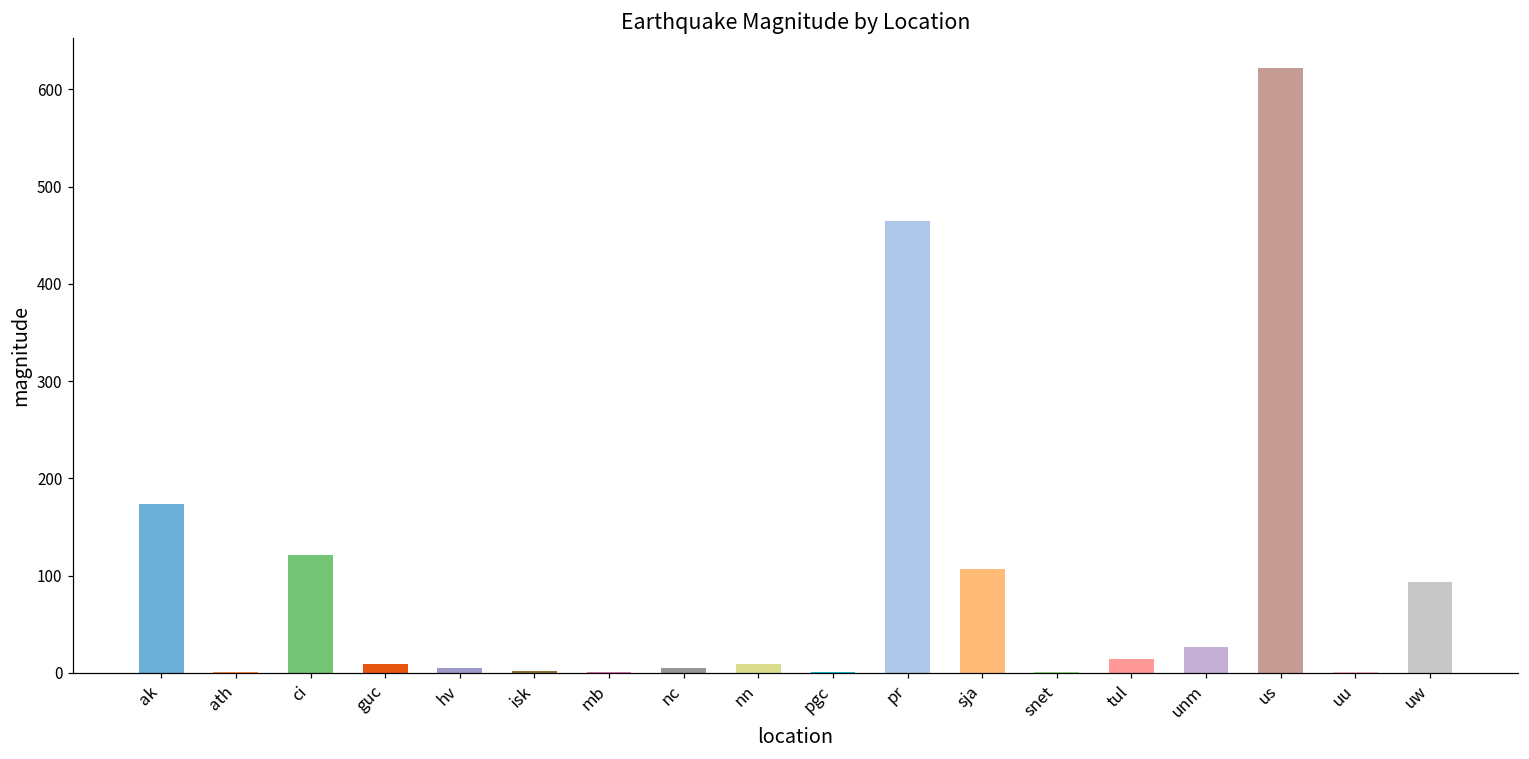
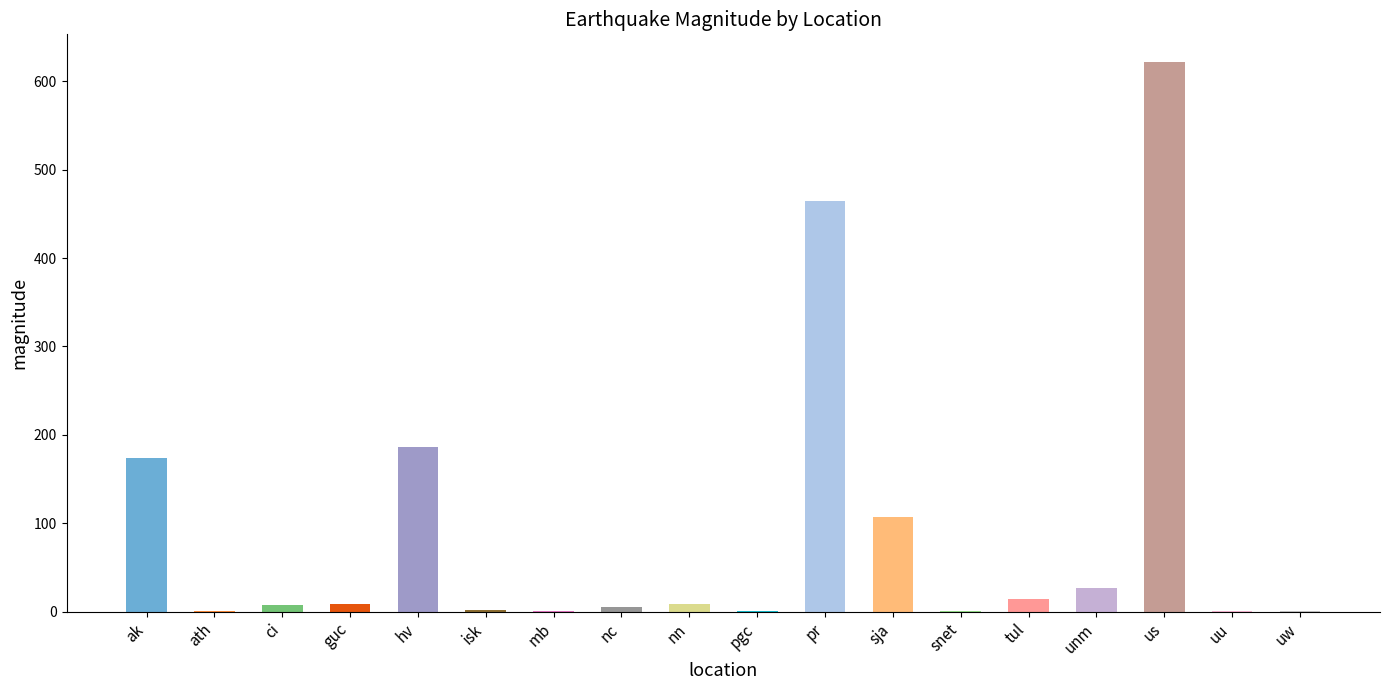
ci: 120 -> 10
hv: 10 -> 190
uw: 90 -> 0
